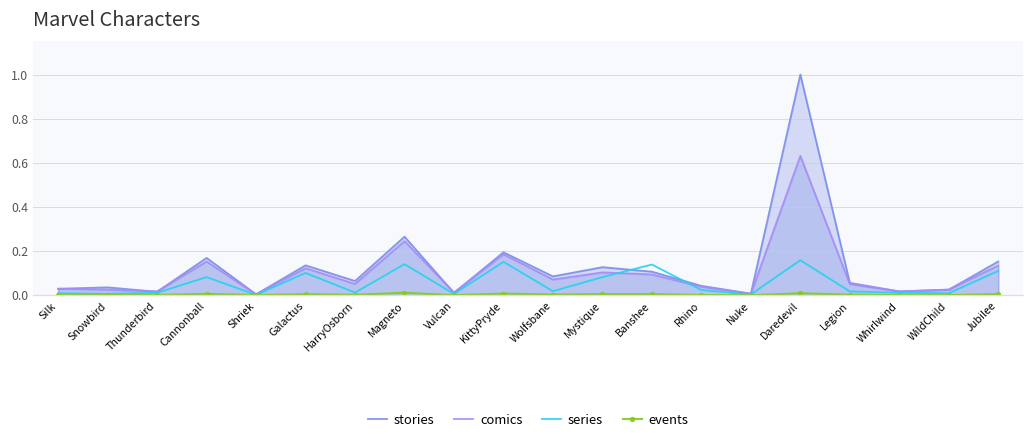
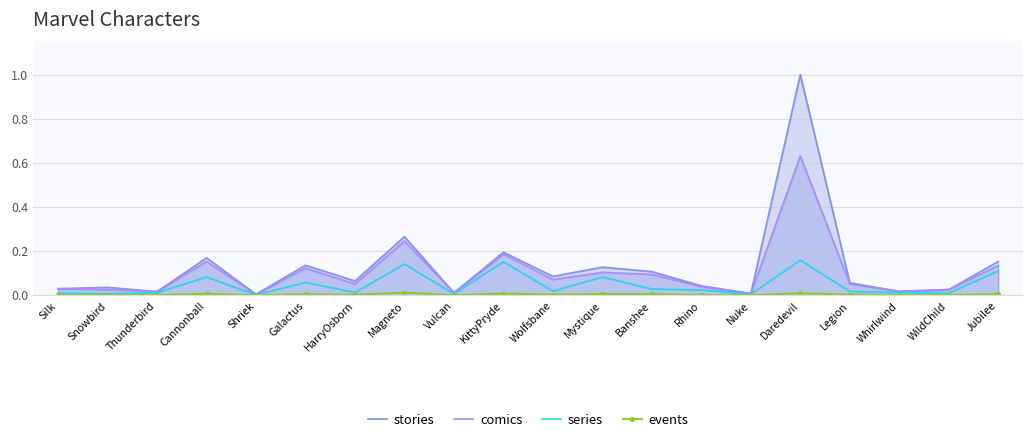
series, Galactus: 0.10 -> 0.06
series, Banshee: 0.14 -> 0.03
